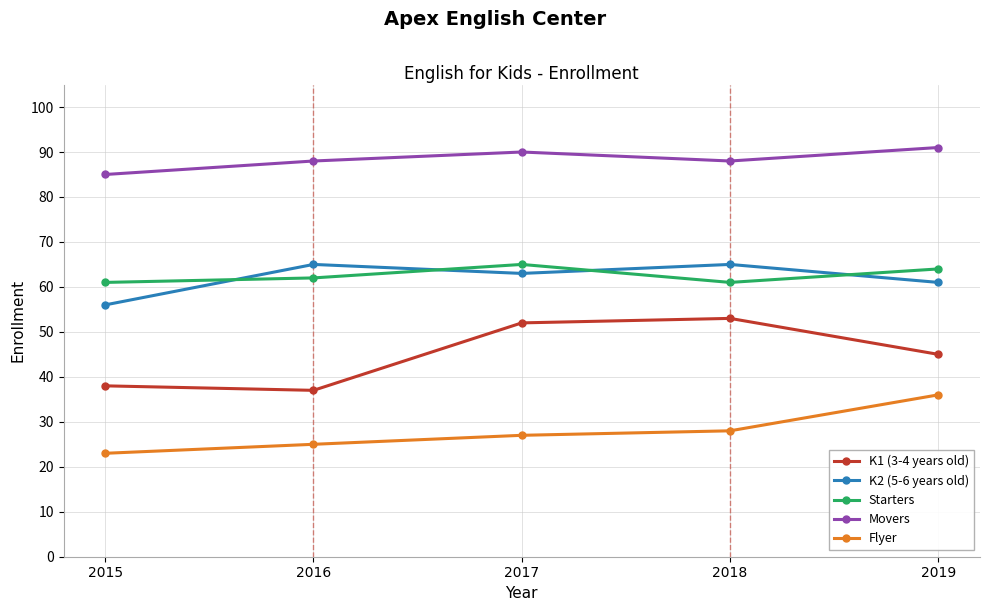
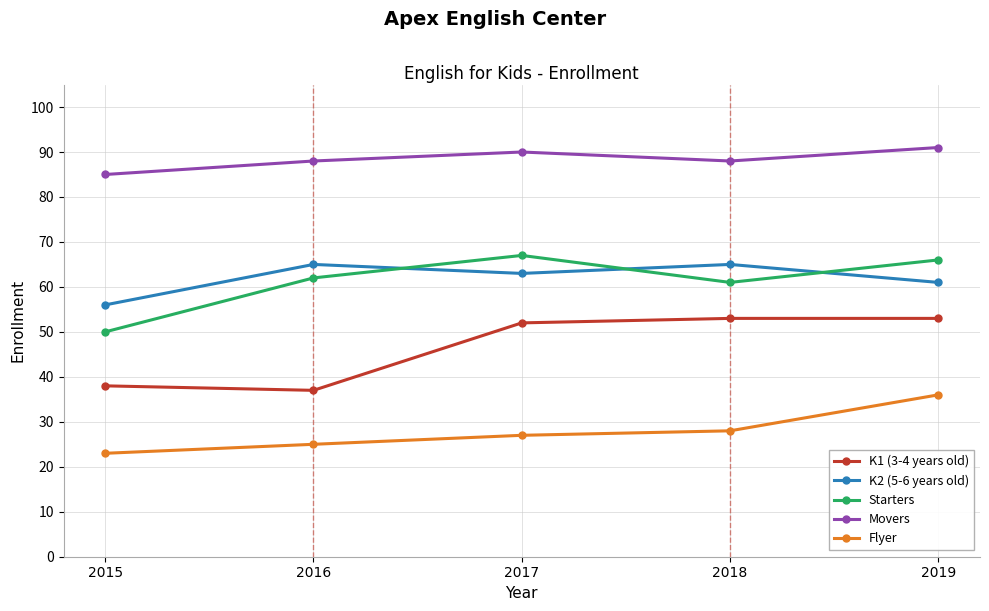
Starters, 2015: 61 -> 50
Starters, 2017: 65 -> 67
K1 (3-4 years old), 2019: 45 -> 53
Starters, 2019: 64 -> 66
